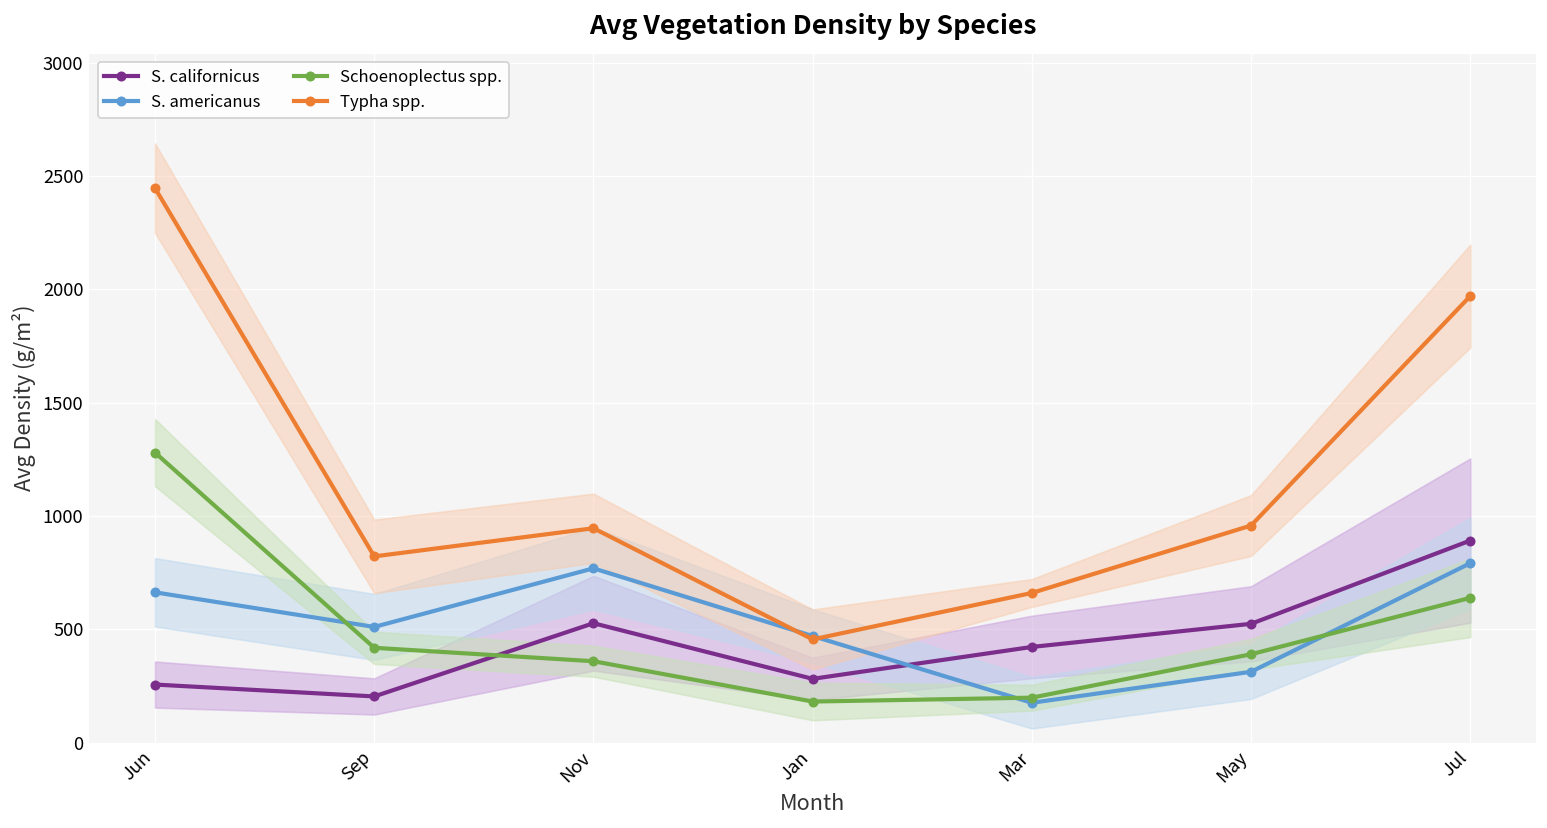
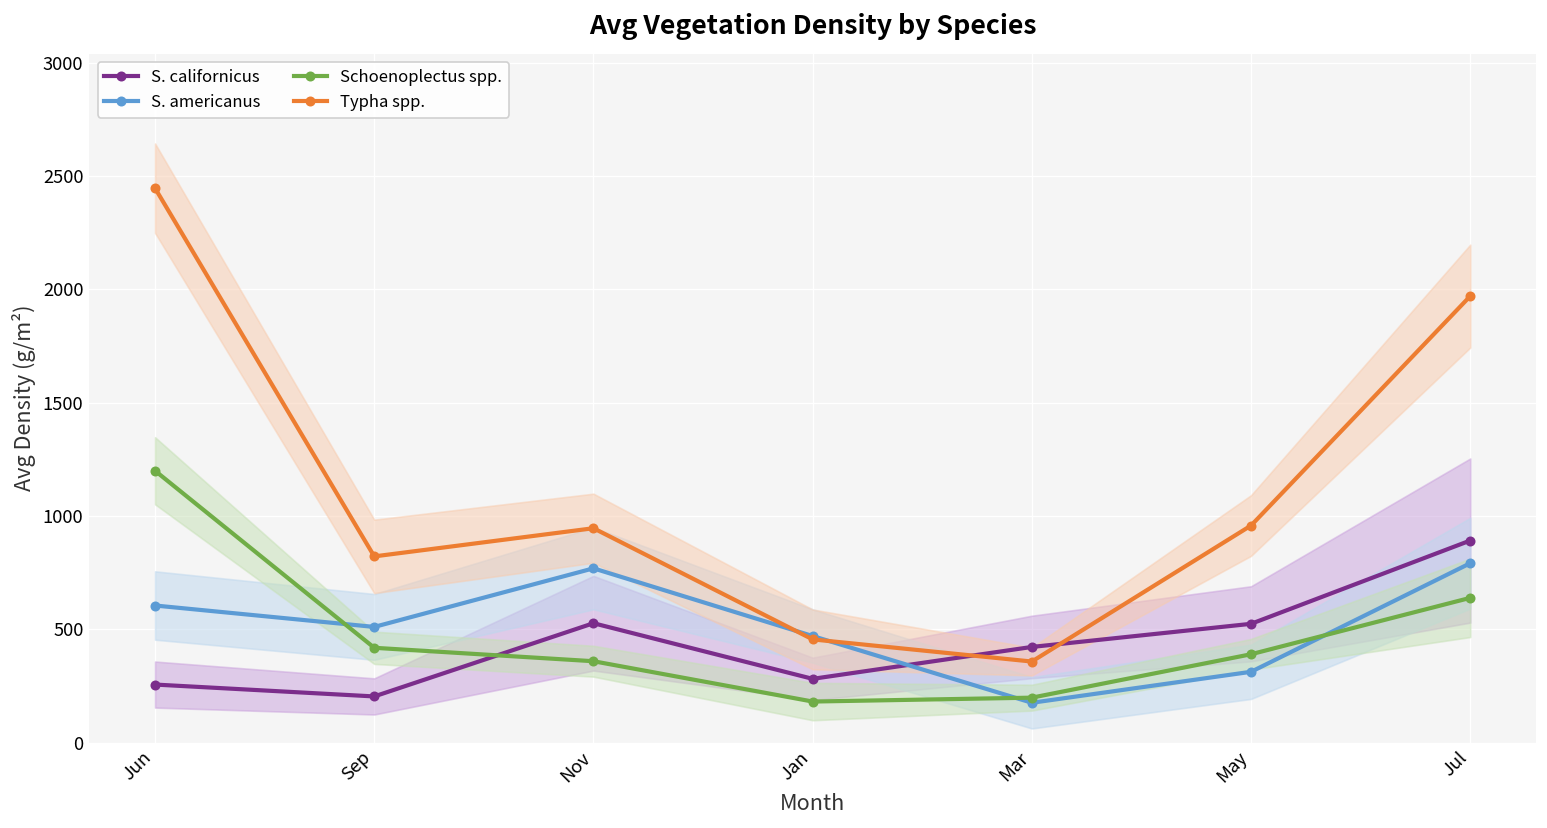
S. americanus, Jun: 660 -> 610
Schoenoplectus spp., Jun: 1280 -> 1200
Typha spp., Mar: 660 -> 360
